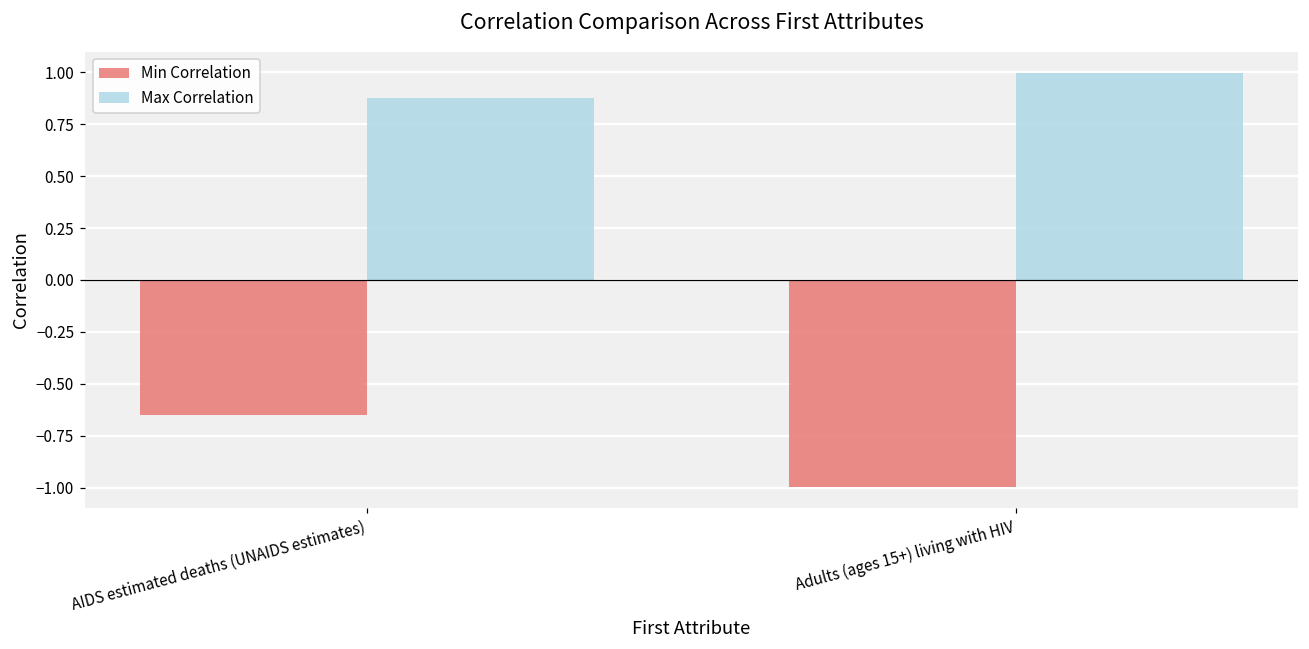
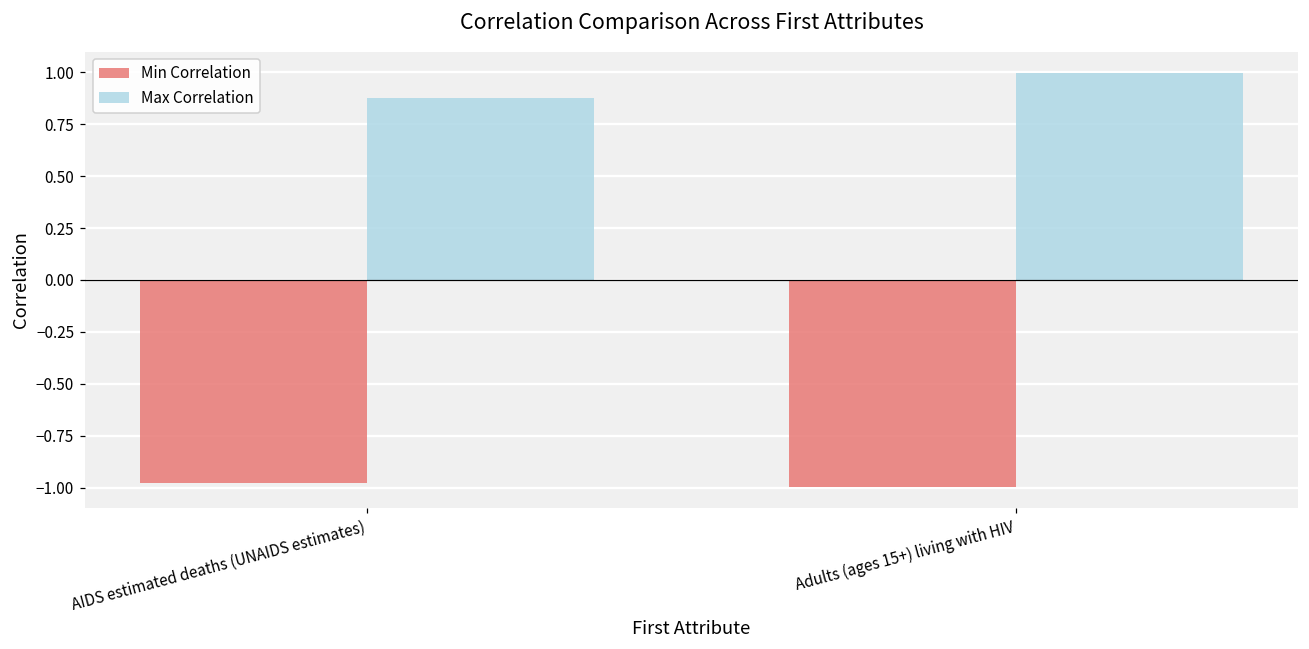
Min Correlation, AIDS estimated deaths (UNAIDS estimates): -0.65 -> -0.98
